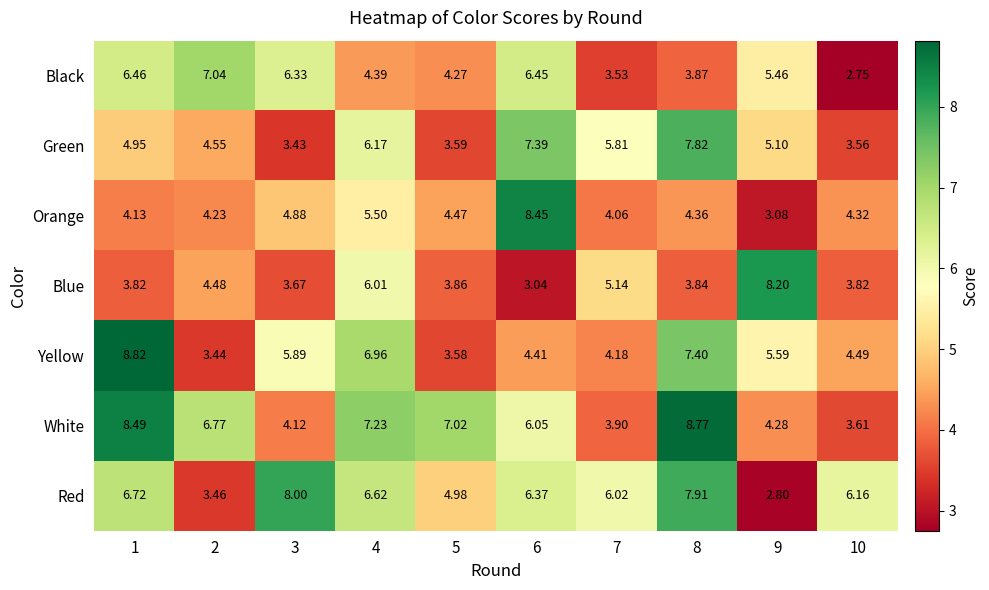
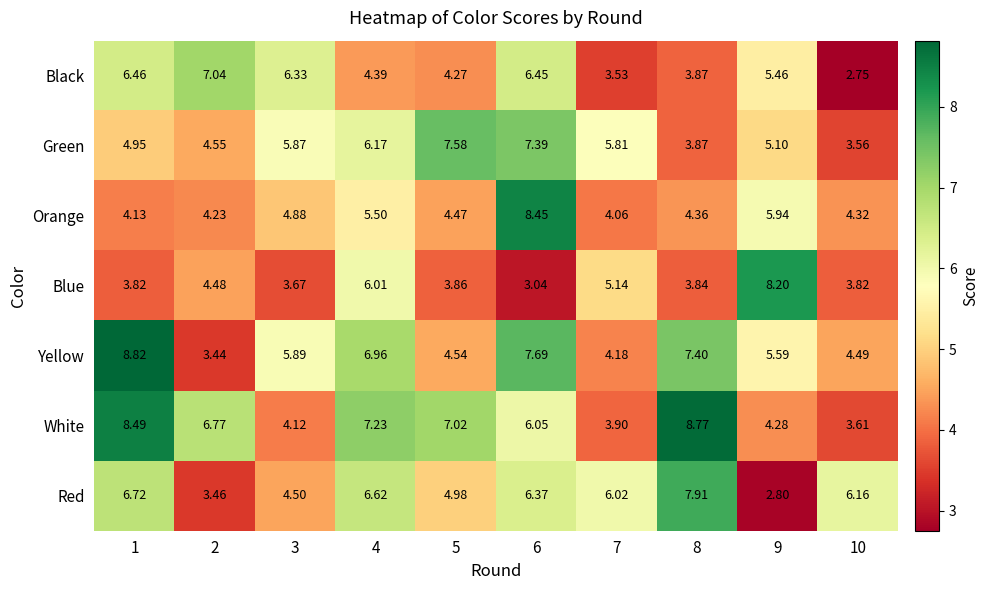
Green, 3: 3.43 -> 5.87
Green, 5: 3.59 -> 7.58
Green, 8: 7.82 -> 3.87
Orange, 9: 3.08 -> 5.94
Yellow, 5: 3.58 -> 4.54
Yellow, 6: 4.41 -> 7.69
Red, 3: 8.00 -> 4.50
